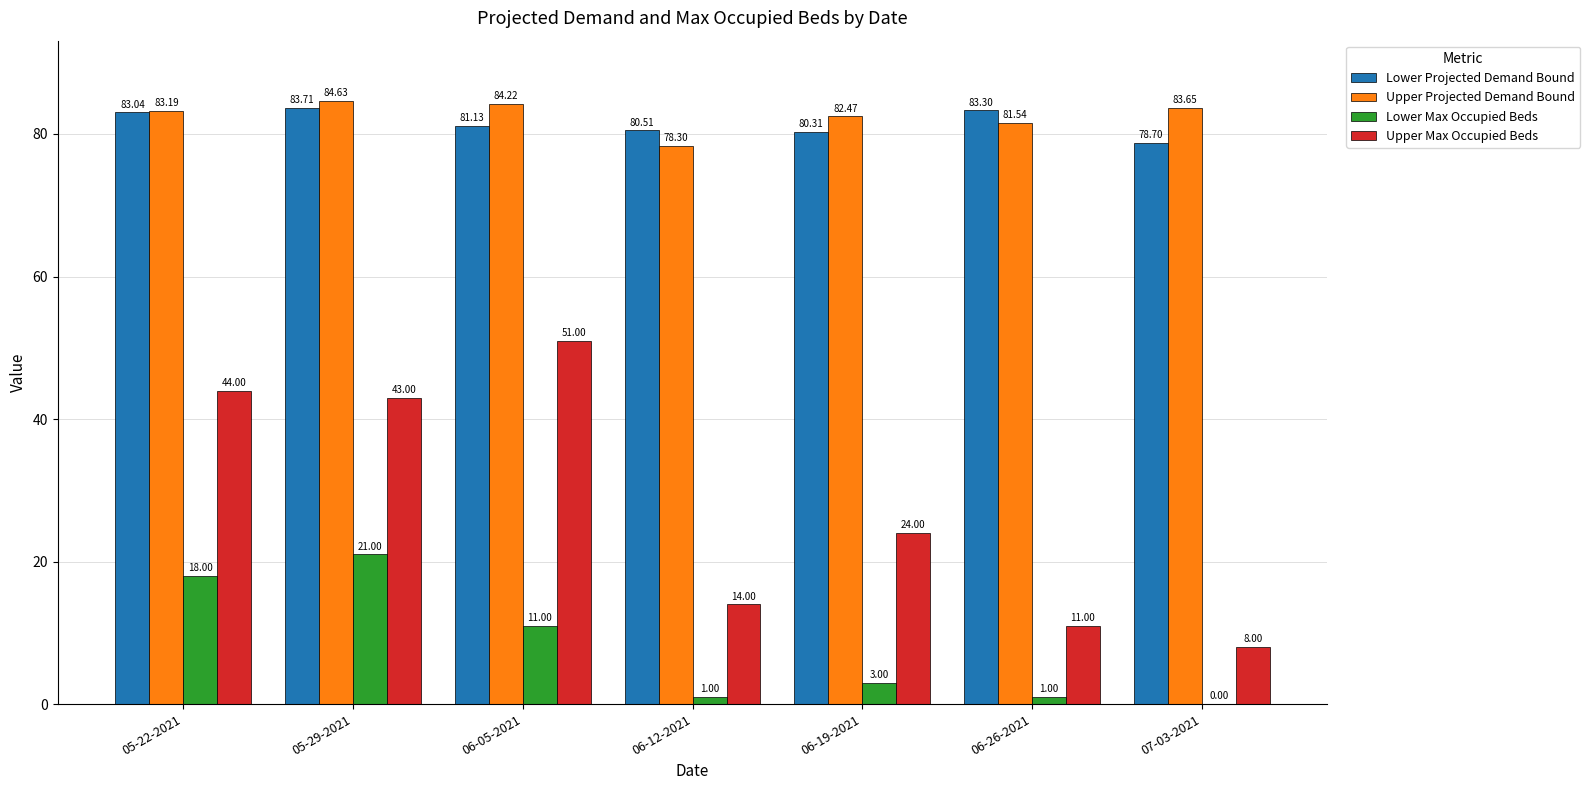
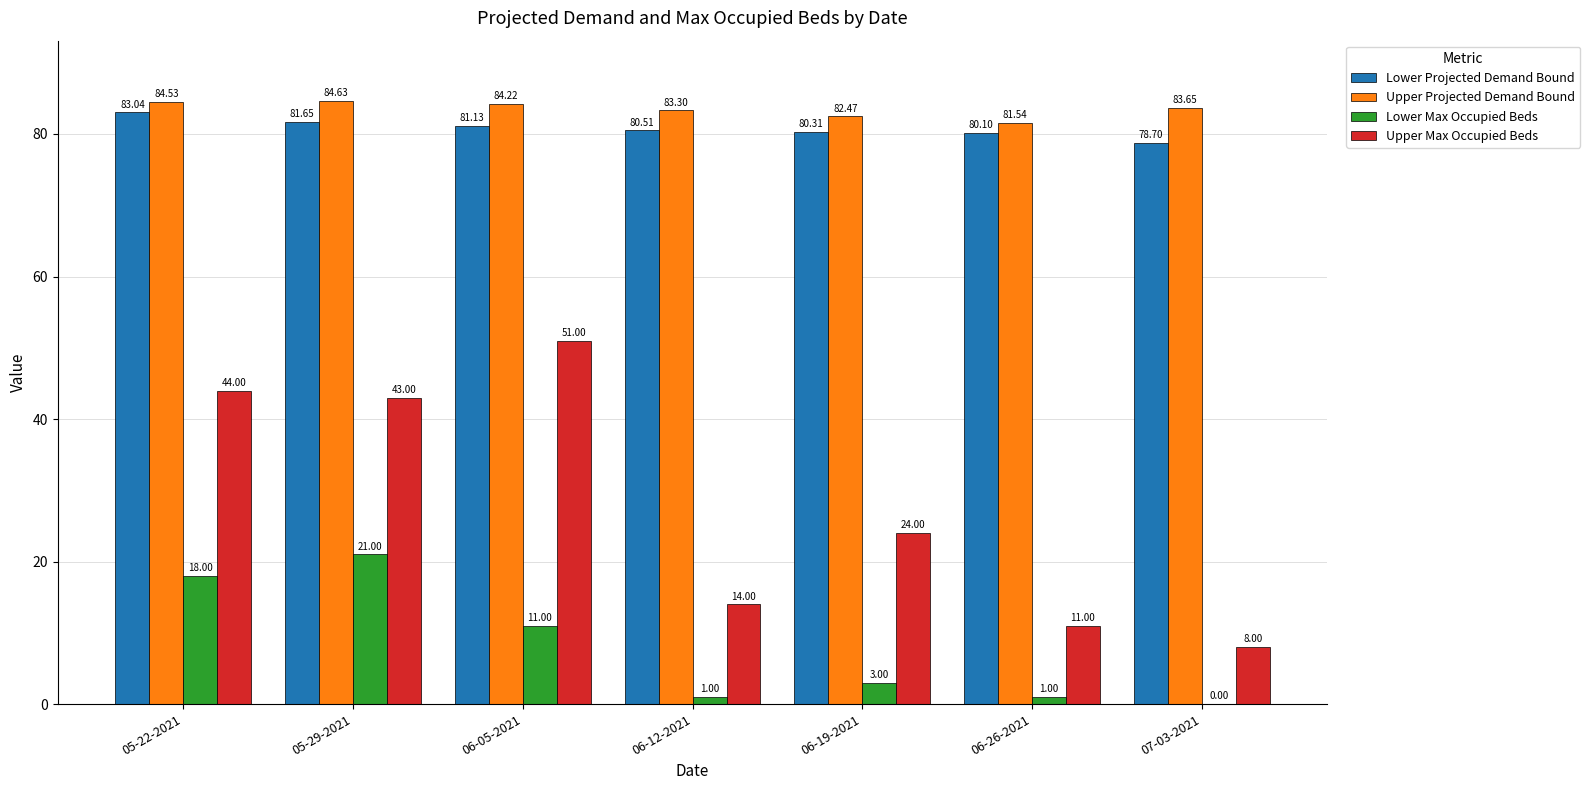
Upper Projected Demand Bound, 05-22-2021: 83.19 -> 84.53
Lower Projected Demand Bound, 05-29-2021: 83.71 -> 81.65
Upper Projected Demand Bound, 06-12-2021: 78.30 -> 83.30
Lower Projected Demand Bound, 06-26-2021: 83.30 -> 80.10
